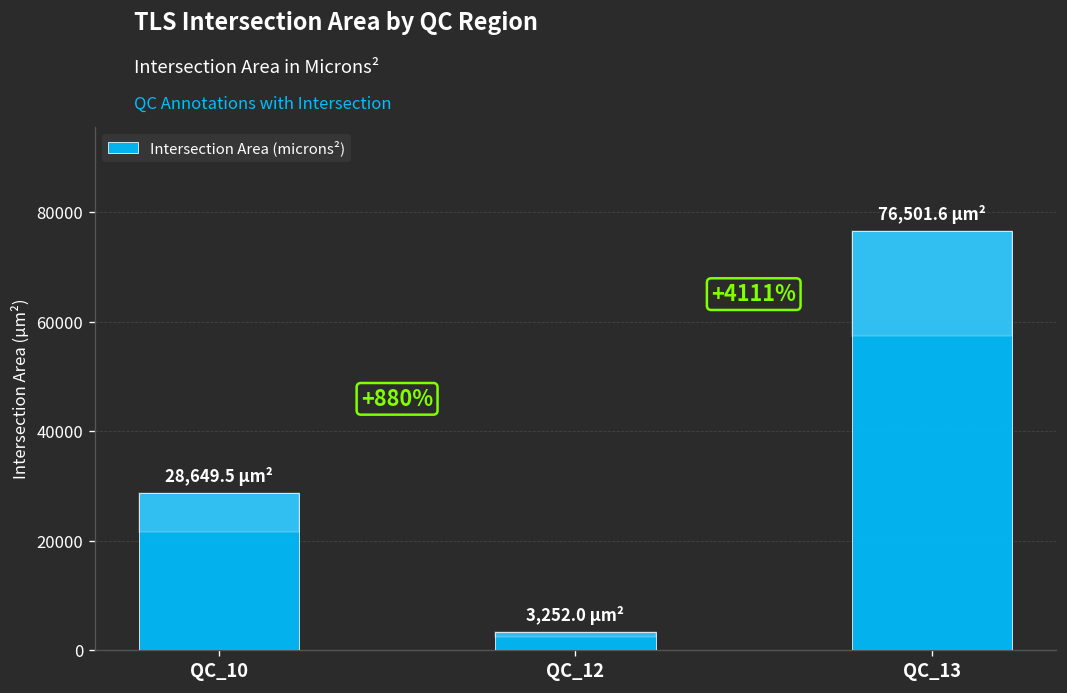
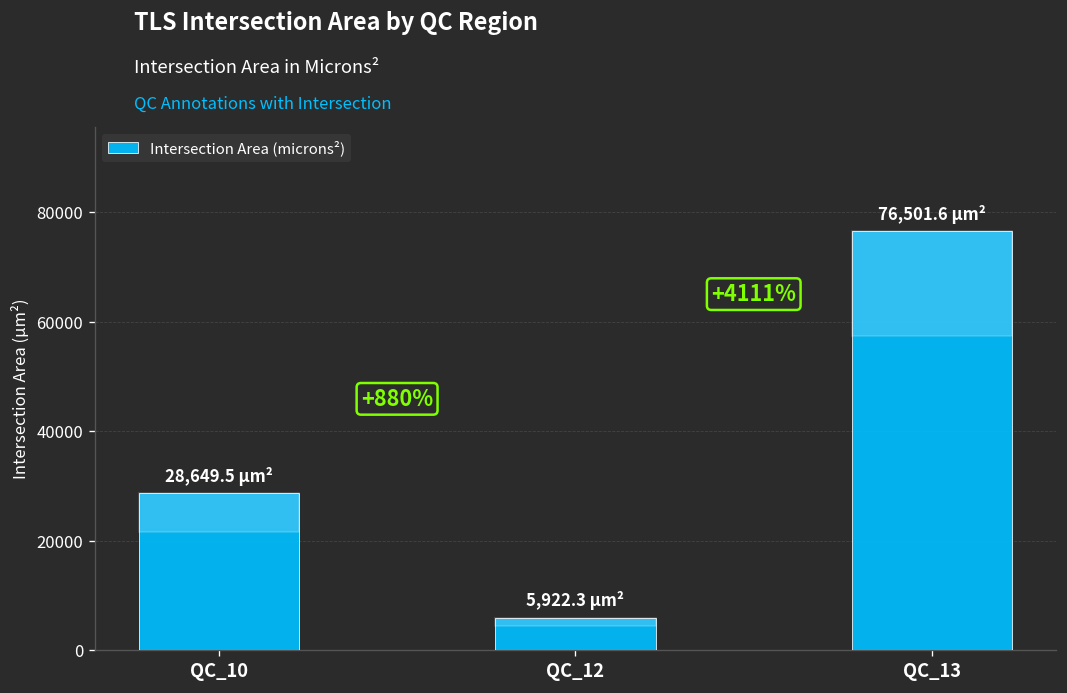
QC_12: 3,252.0 -> 5,922.3
